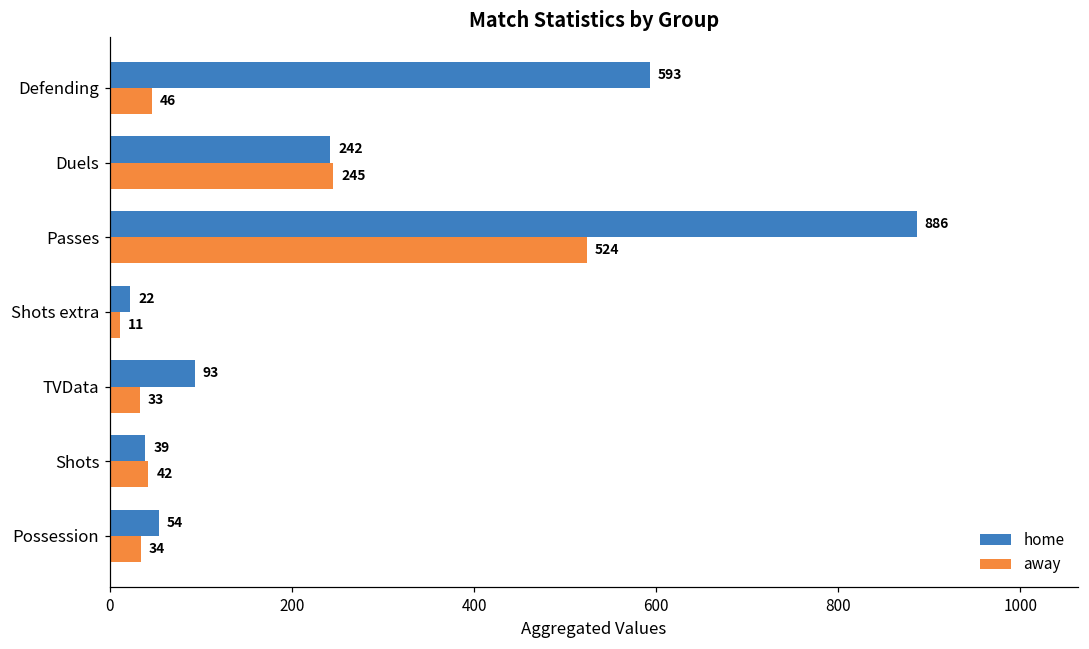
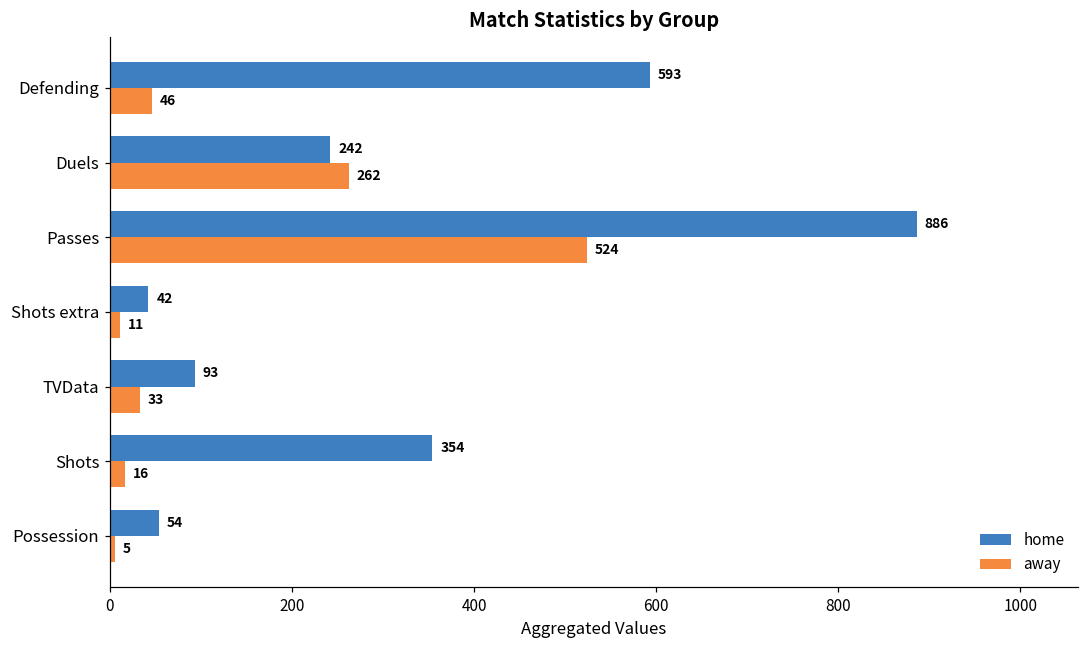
away, Duels: 245 -> 262
home, Shots extra: 22 -> 42
home, Shots: 39 -> 354
away, Shots: 42 -> 16
away, Possession: 34 -> 5
